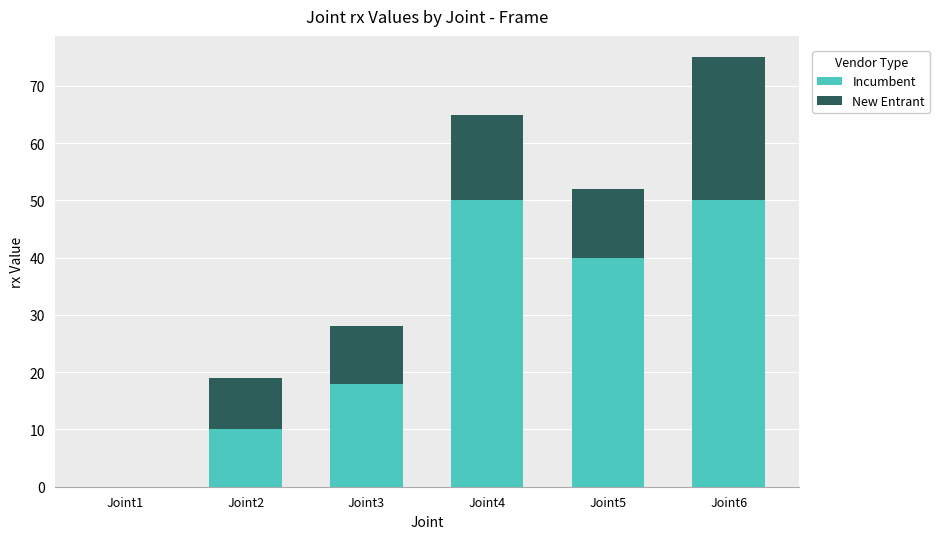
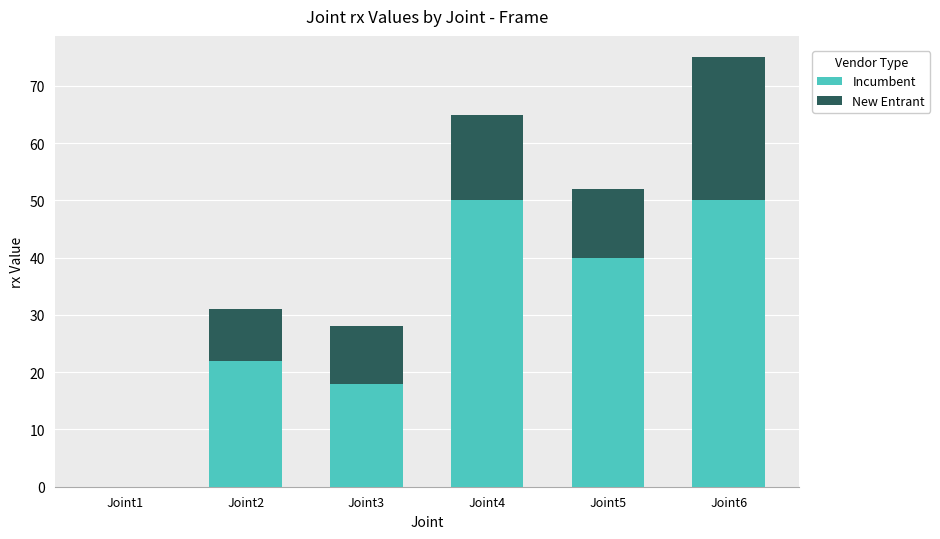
Incumbent, Joint2: 10 -> 22
